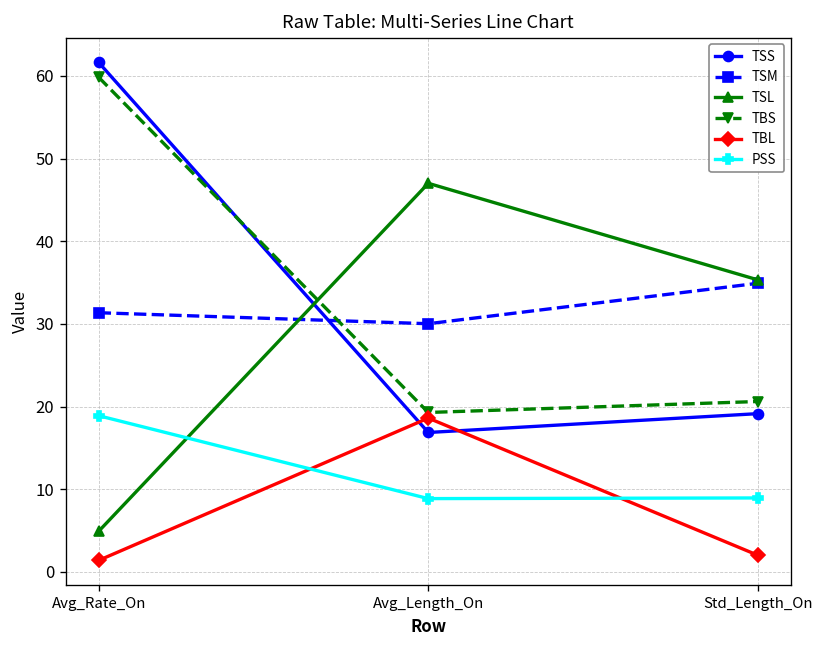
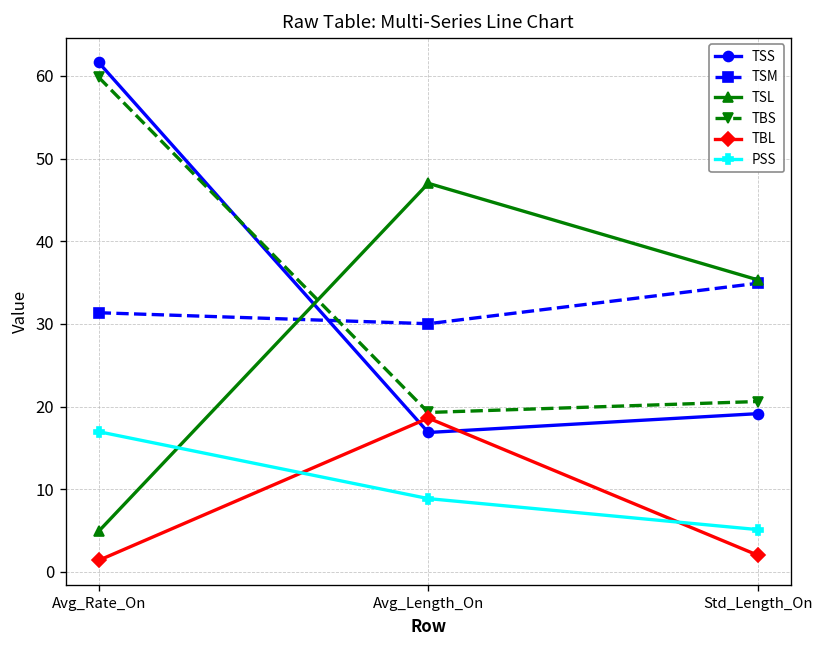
PSS, Avg_Rate_On: 19 -> 17
PSS, Std_Length_On: 9 -> 5
